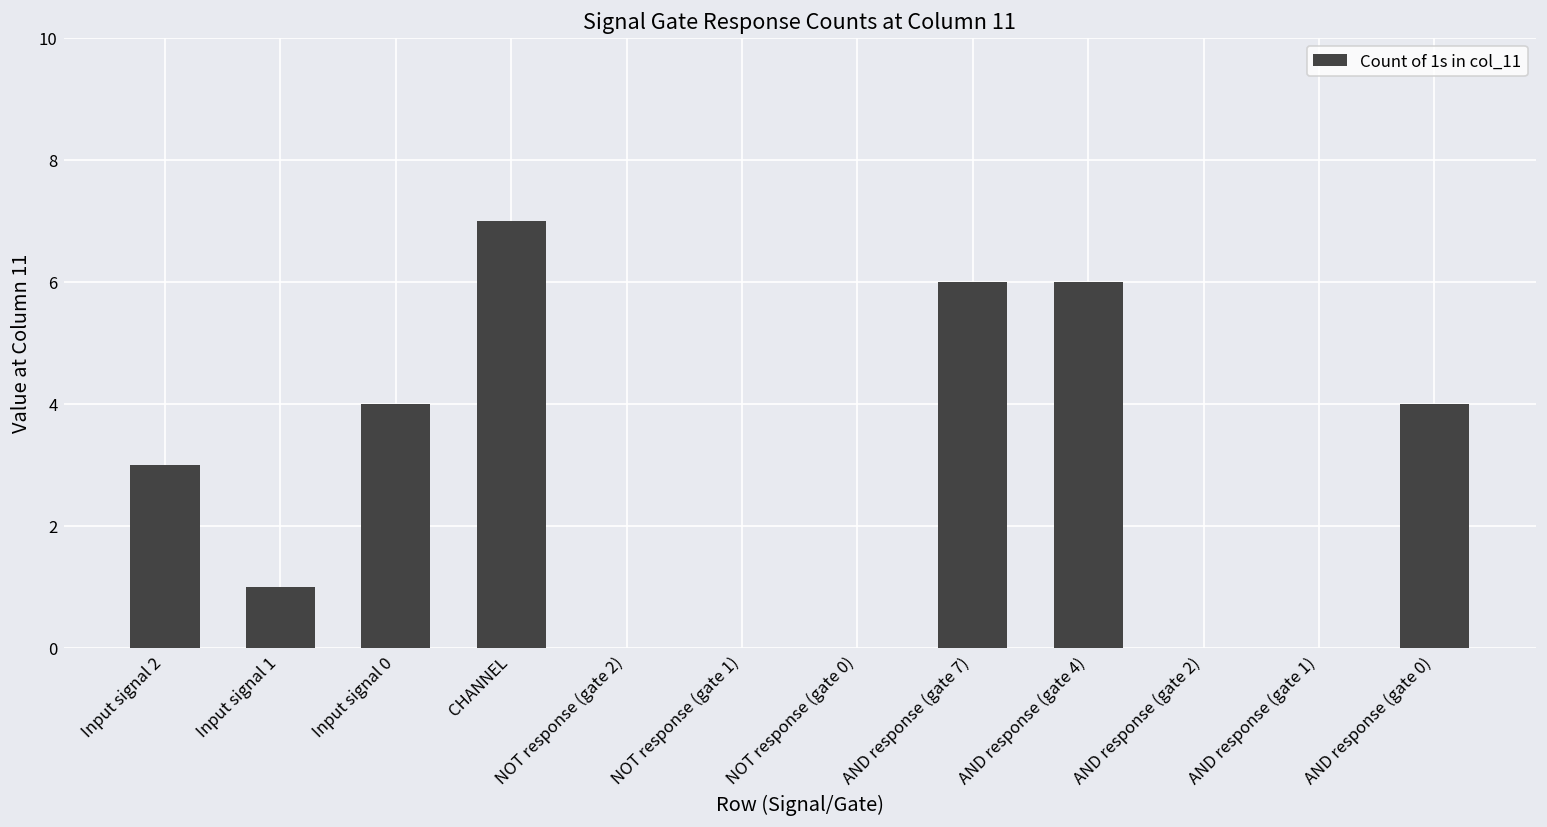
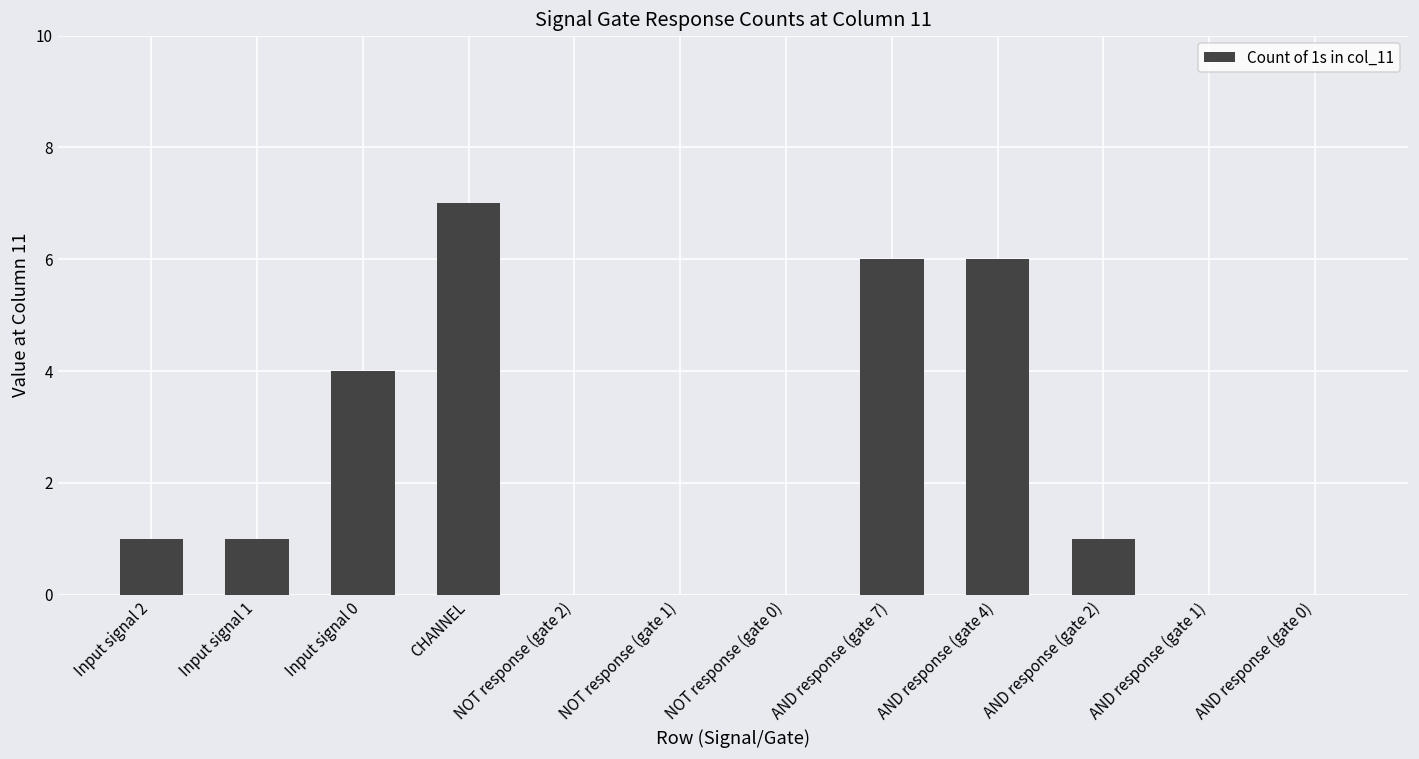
Input signal 2: 3 -> 1
AND response (gate 2): 0 -> 1
AND response (gate 0): 4 -> 0
